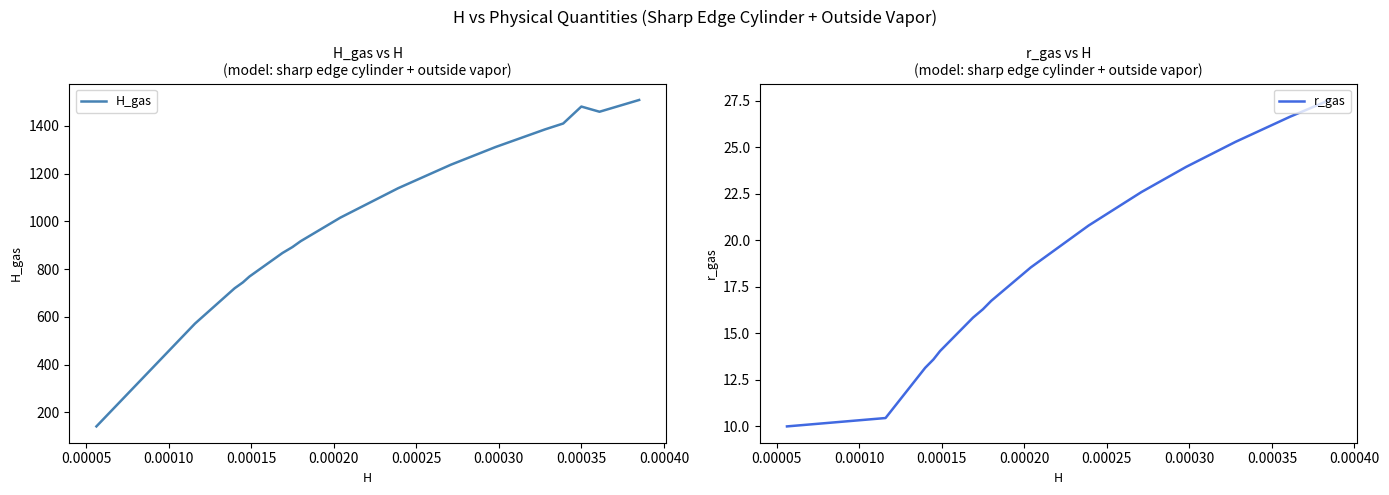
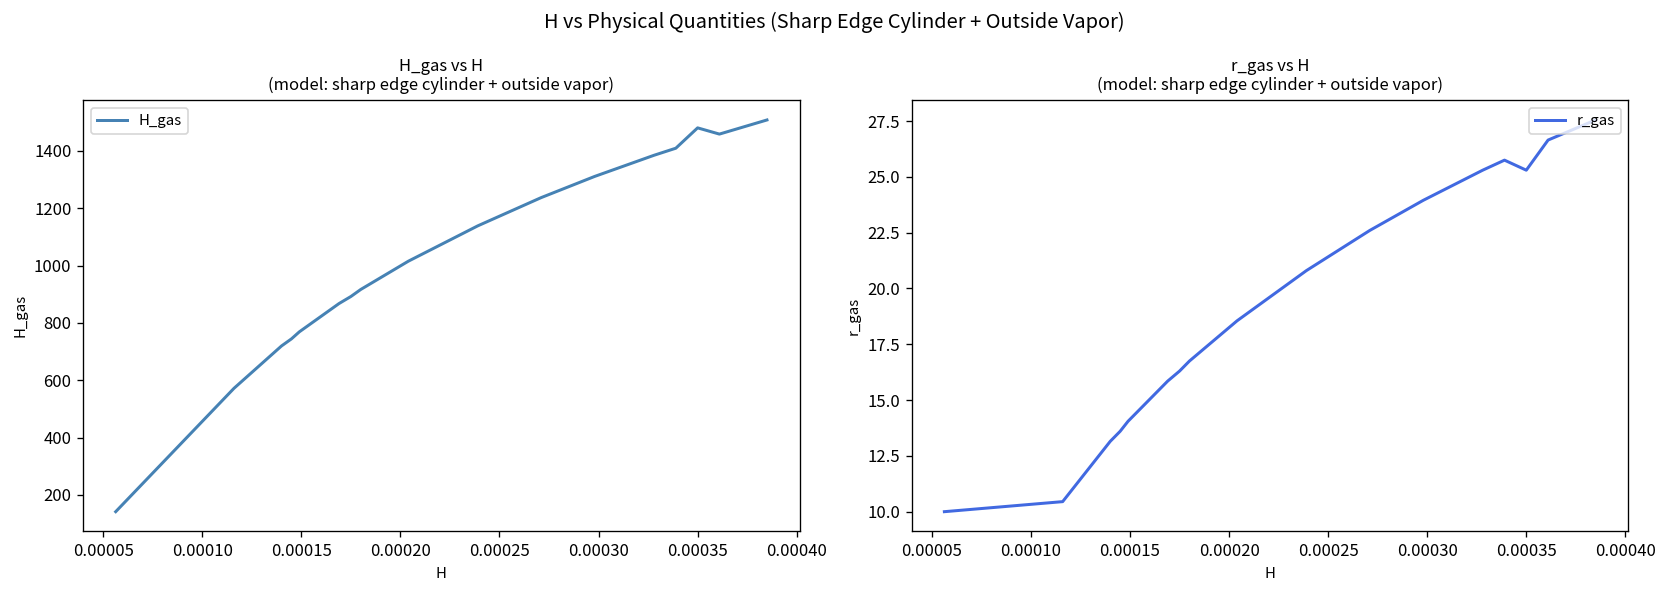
r_gas vs H (model: sharp edge cylinder + outside vapor), 0.00035: 26.2 -> 25.3
